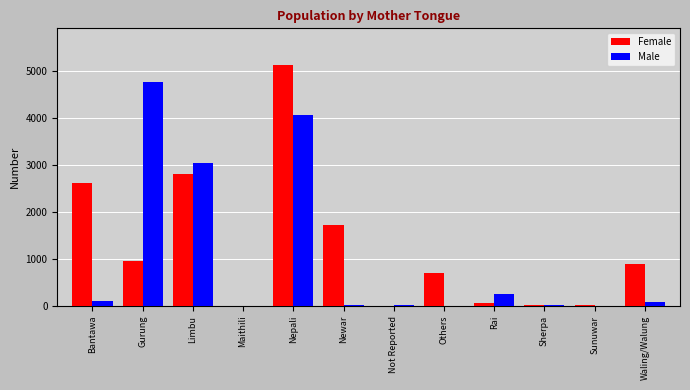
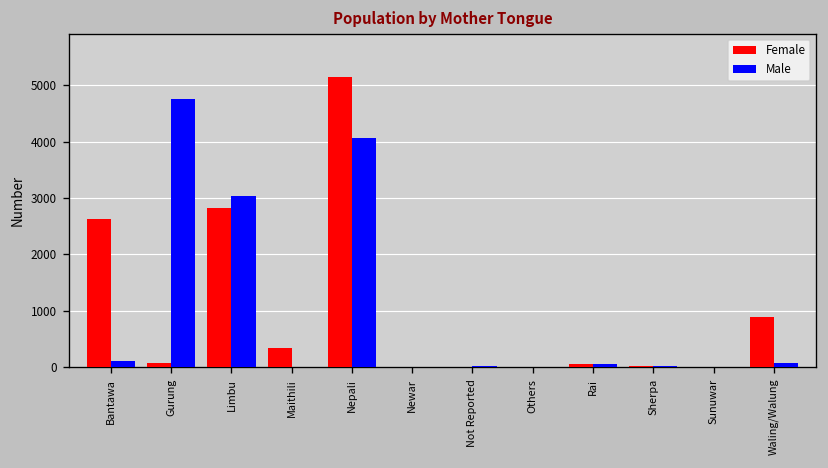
Female, Gurung: 1000 -> 100
Female, Maithili: 0 -> 300
Female, Newar: 1700 -> 0
Female, Others: 700 -> 0
Male, Rai: 300 -> 100
